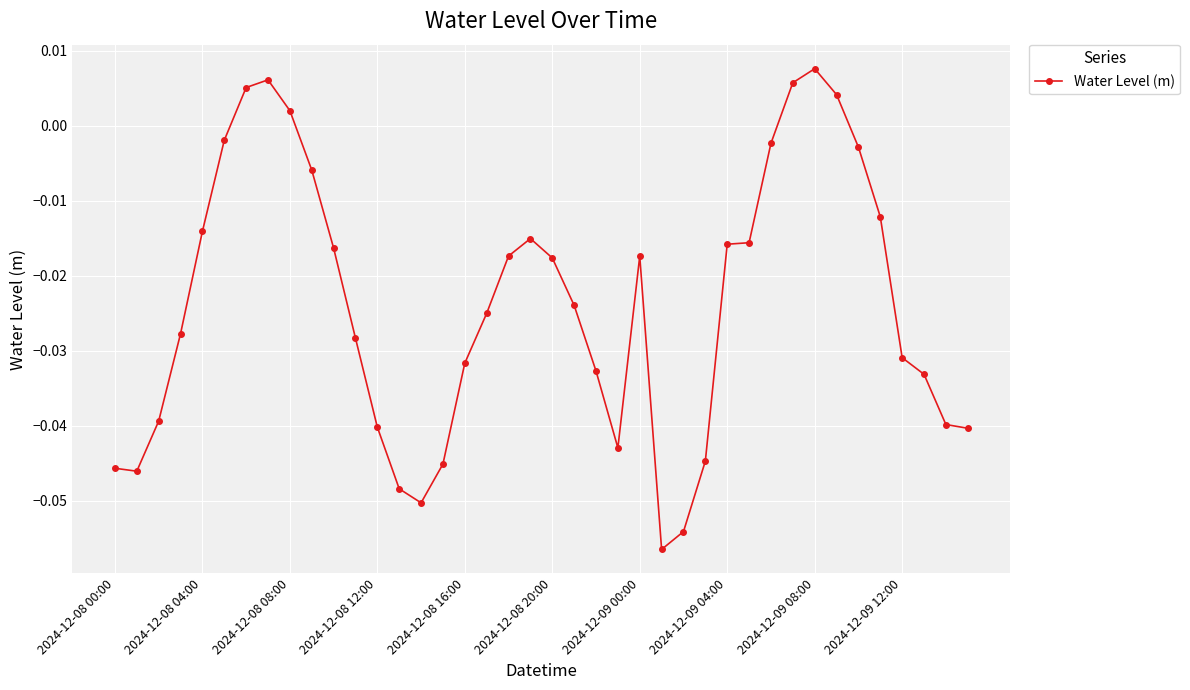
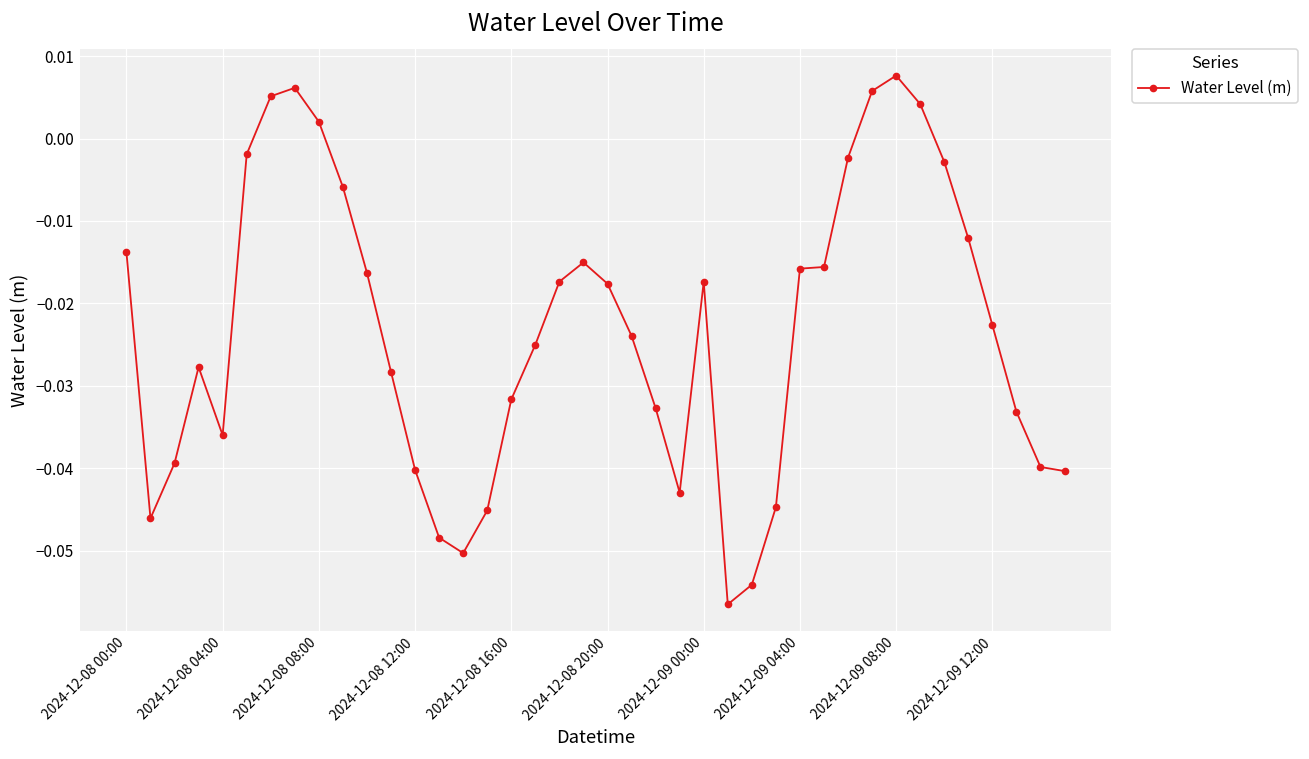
2024-12-08 00:00: -0.046 -> -0.014
2024-12-08 04:00: -0.014 -> -0.036
2024-12-09 12:00: -0.031 -> -0.023
